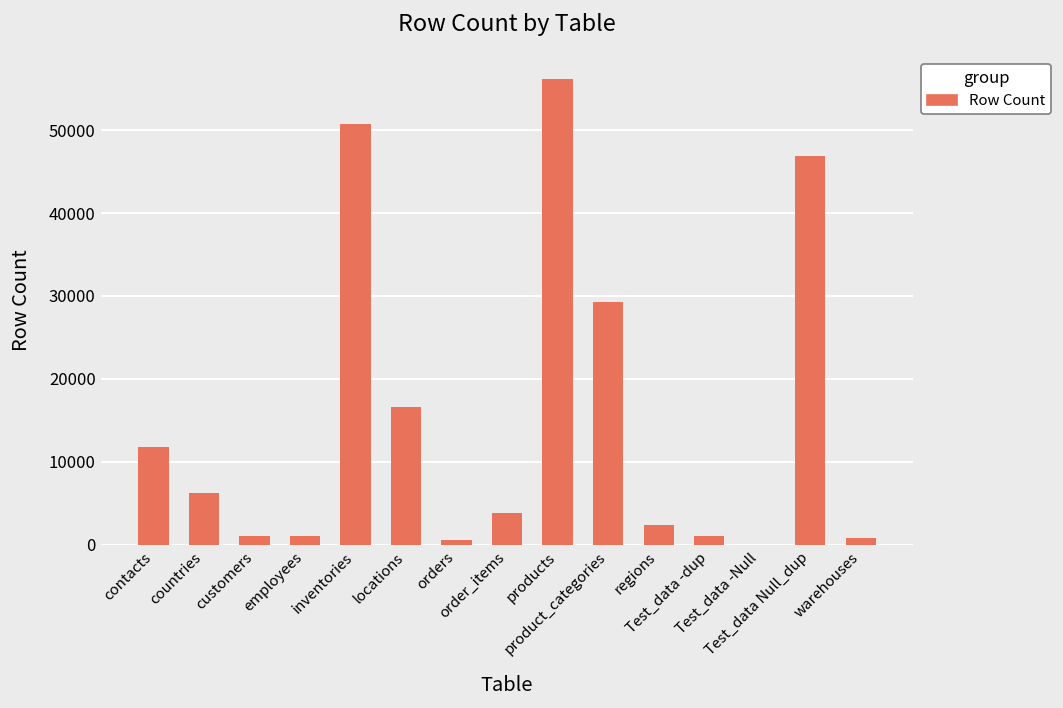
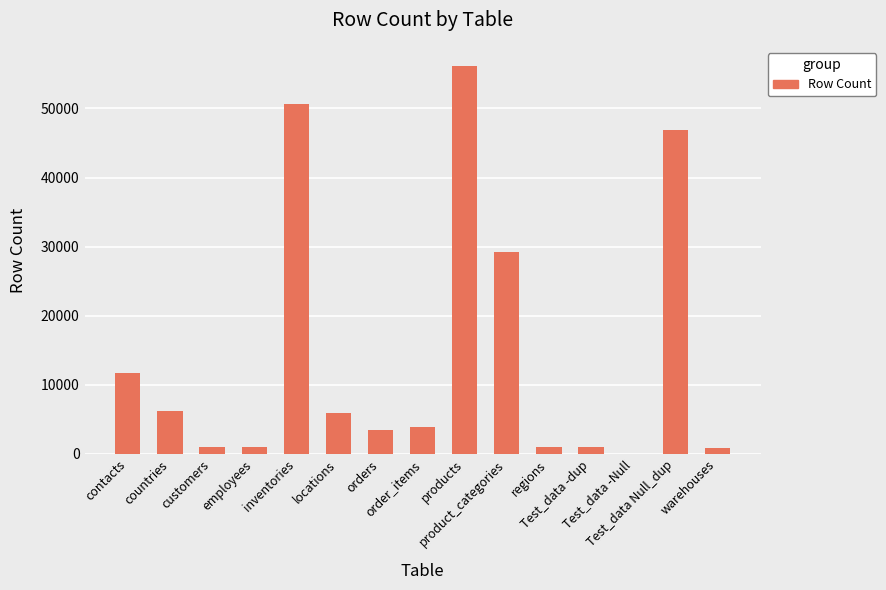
locations: 17000 -> 6000
orders: 1000 -> 4000
regions: 2000 -> 1000
